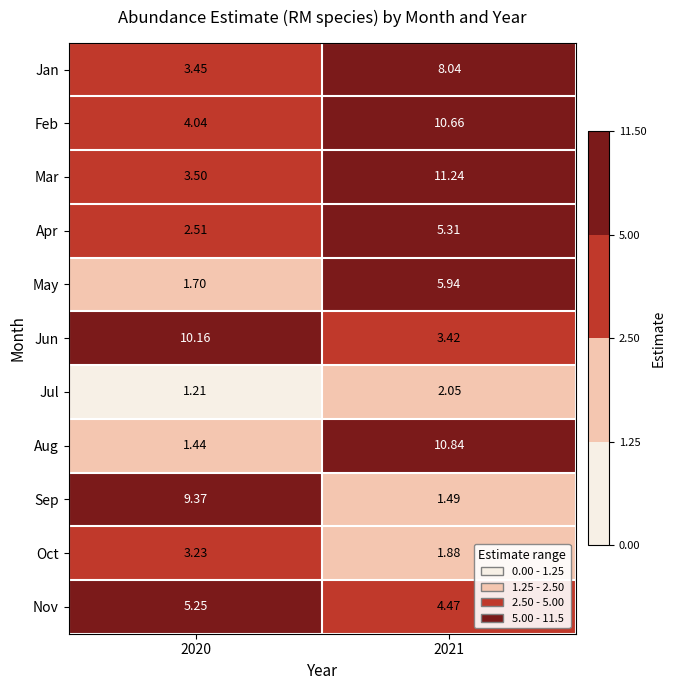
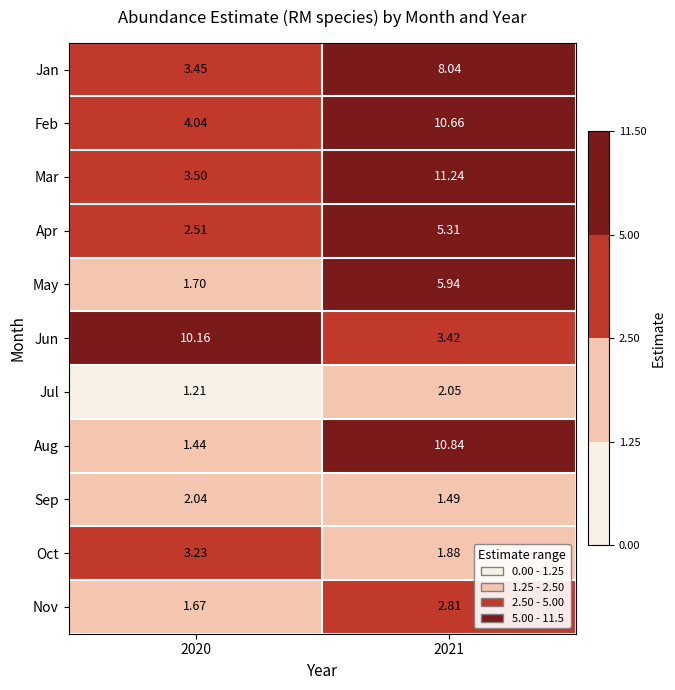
Sep, 2020: 9.37 -> 2.04
Nov, 2020: 5.25 -> 1.67
Nov, 2021: 4.47 -> 2.81
